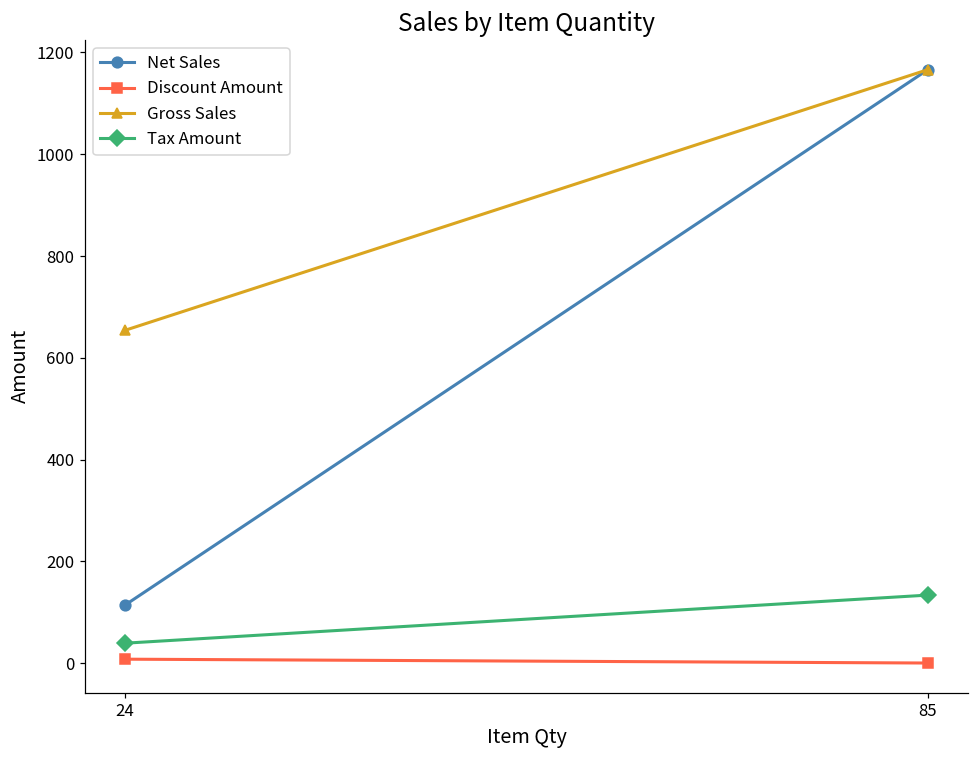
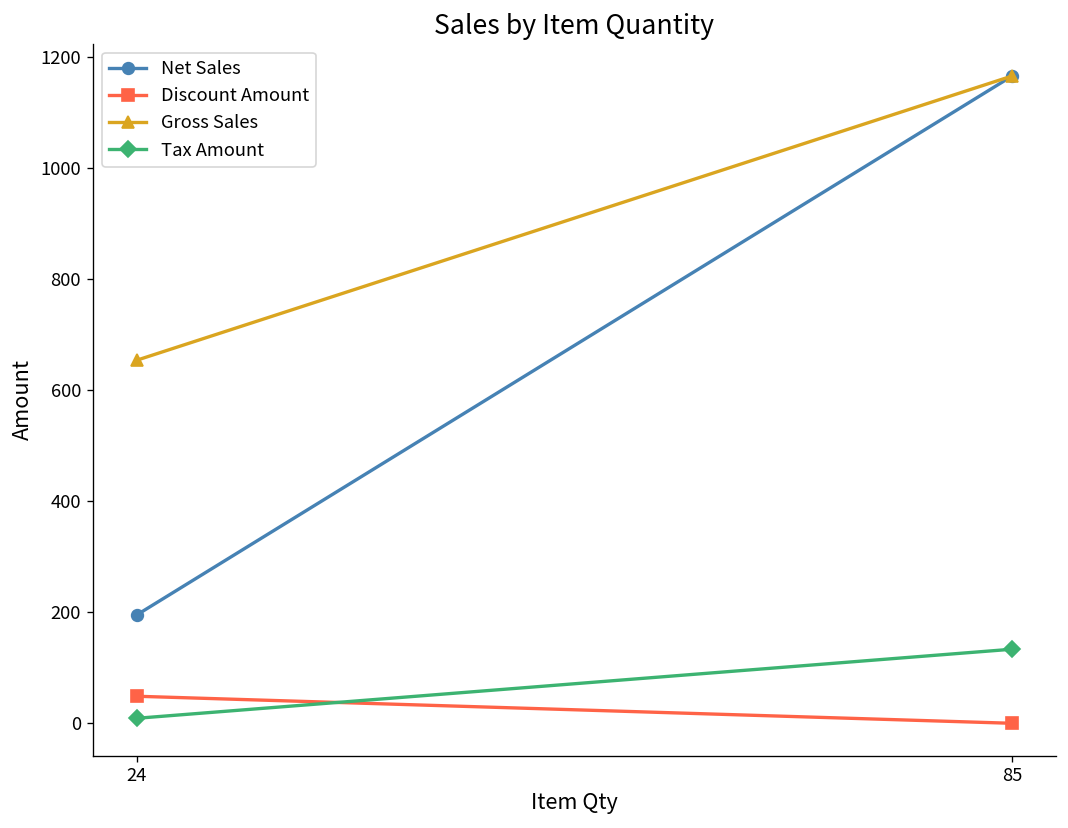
Net Sales, 24: 110 -> 200
Discount Amount, 24: 10 -> 50
Tax Amount, 24: 40 -> 10
